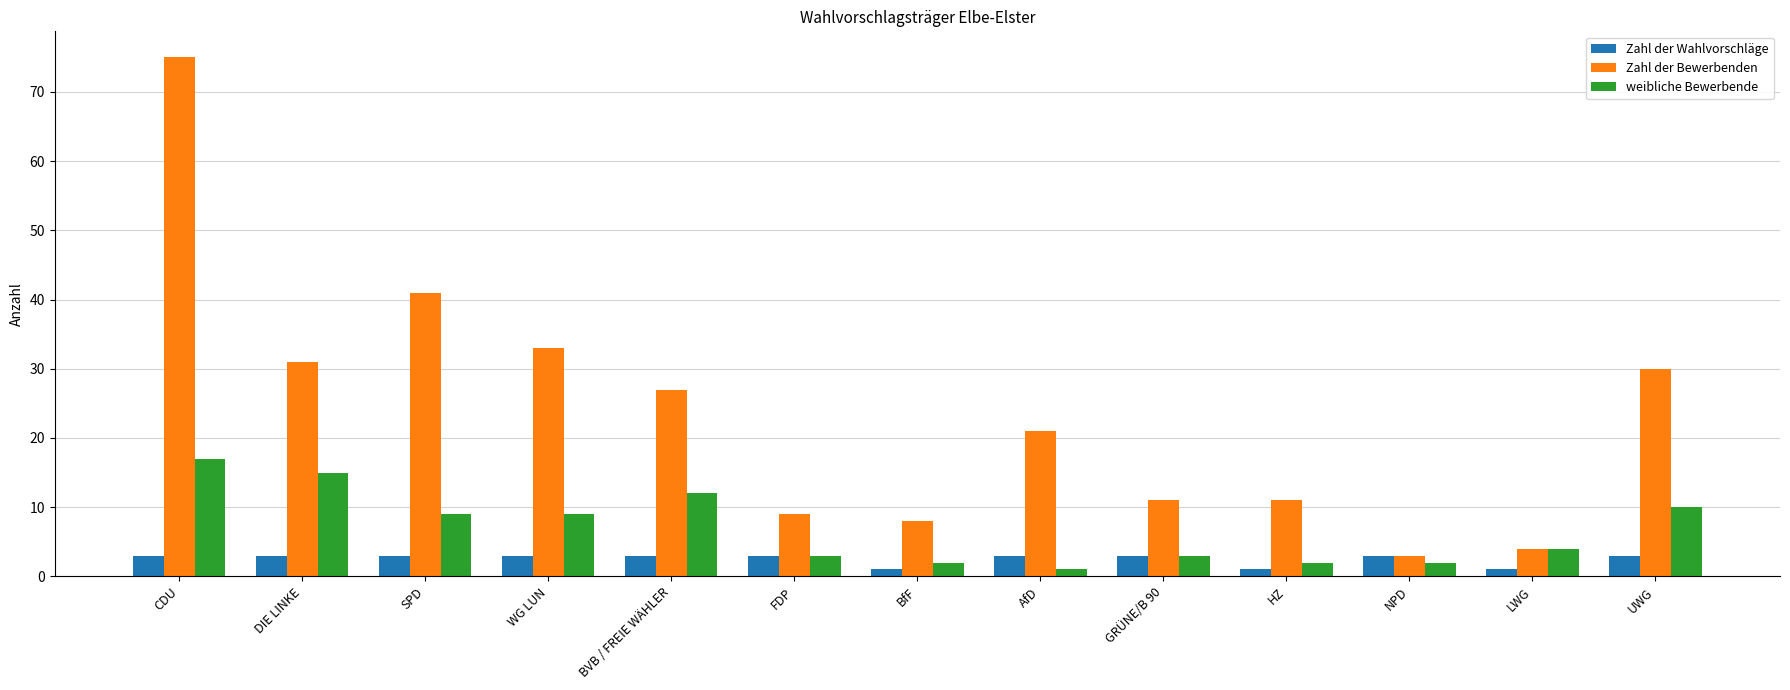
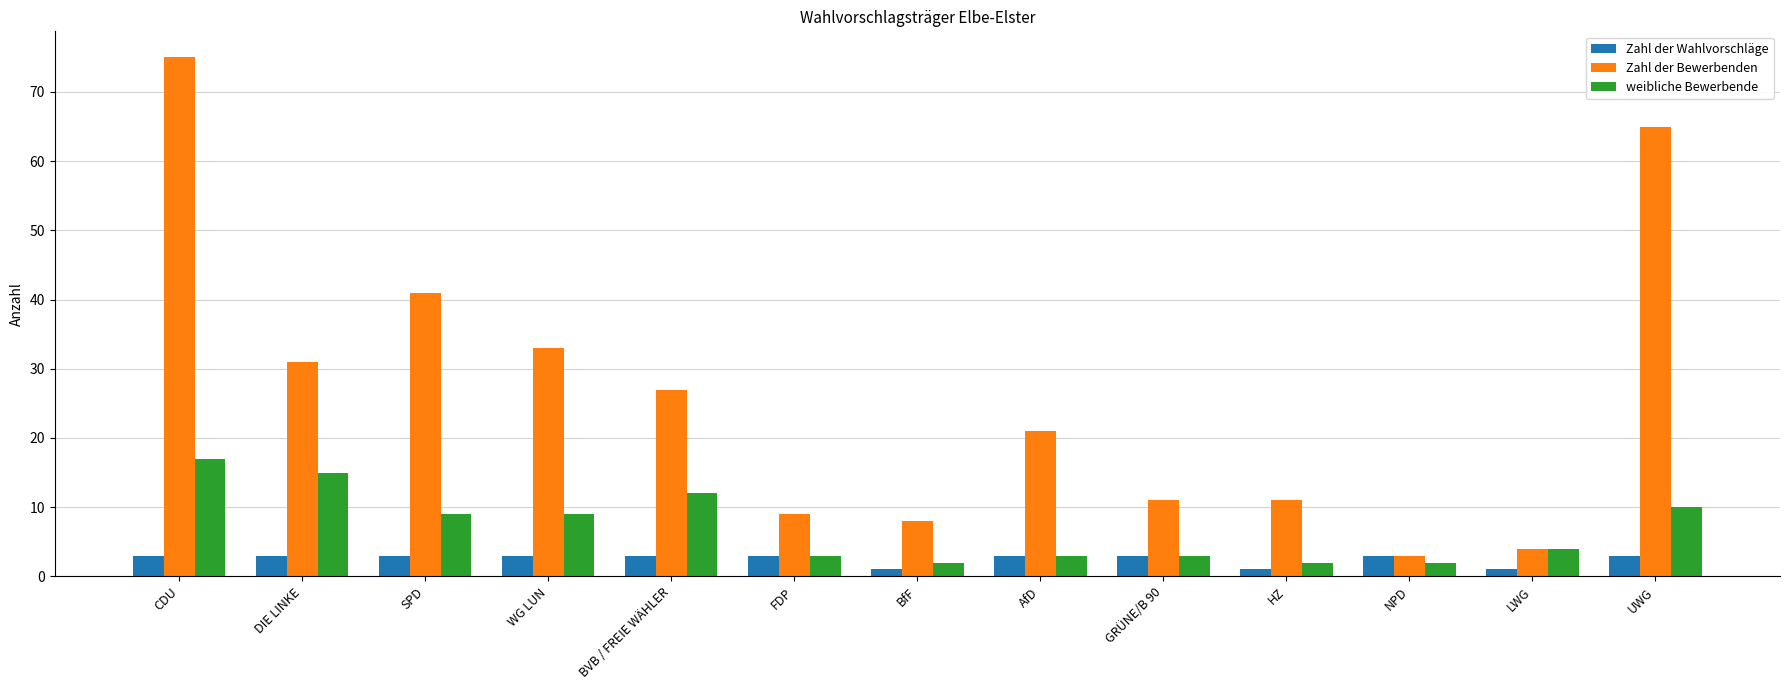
weibliche Bewerbende, AfD: 1 -> 3
Zahl der Bewerbenden, UWG: 30 -> 65
